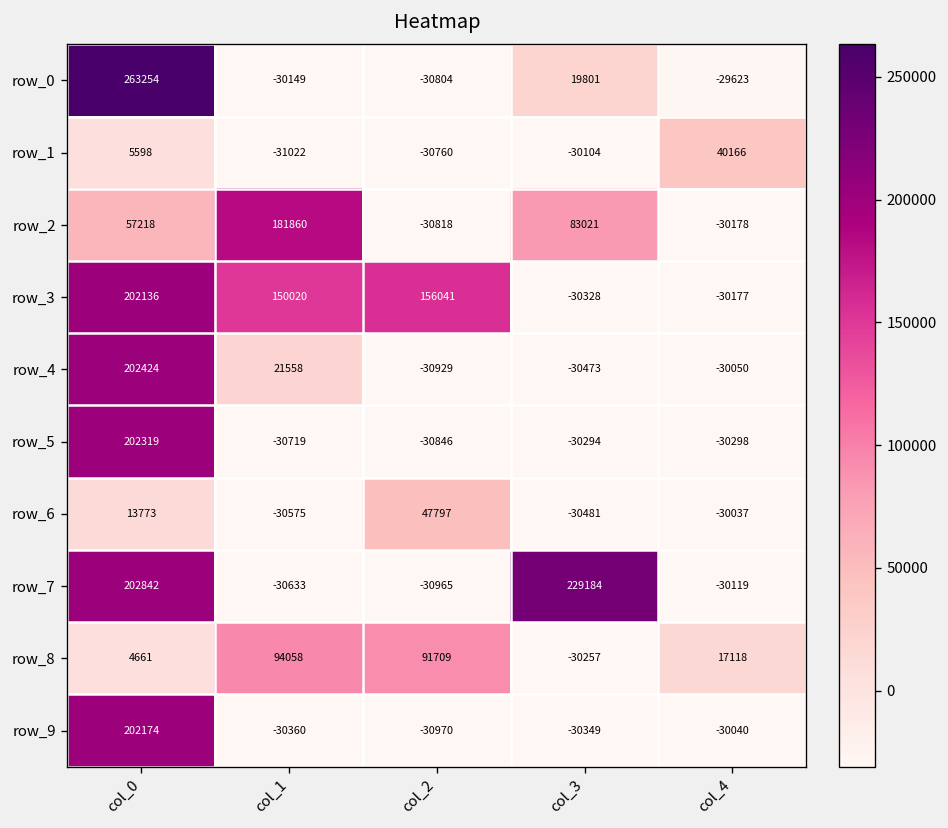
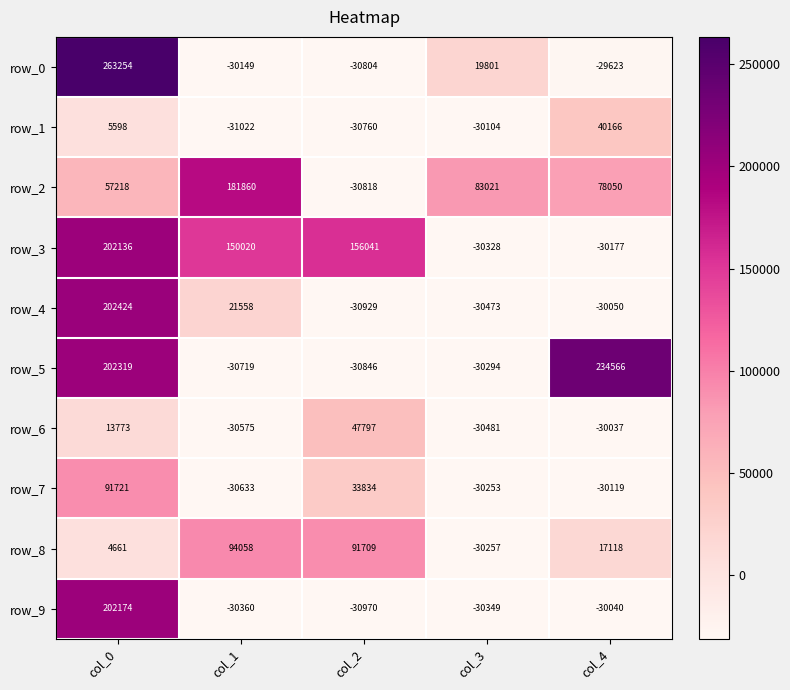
row_2, col_4: -30178 -> 78050
row_5, col_4: -30298 -> 234566
row_7, col_0: 202842 -> 91721
row_7, col_2: -30965 -> 33834
row_7, col_3: 229184 -> -30253
